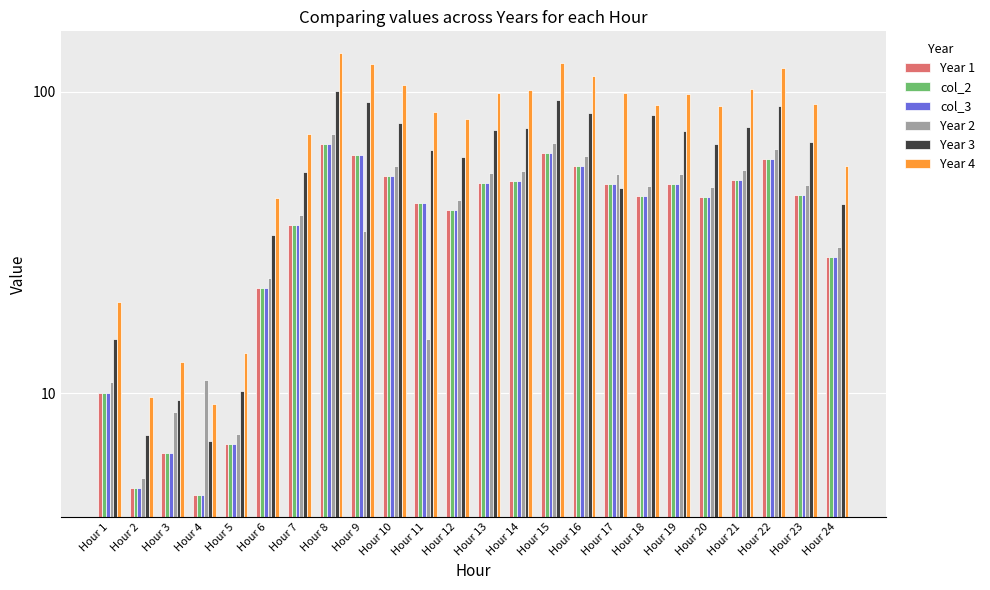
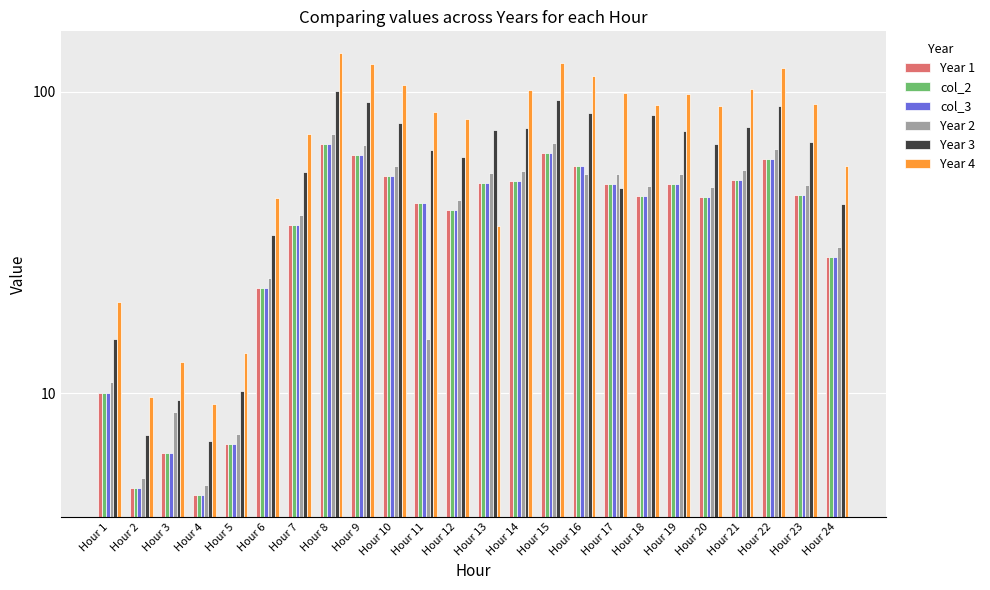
Year 2, Hour 4: 11.1 -> 5.0
Year 2, Hour 9: 35 -> 67
Year 4, Hour 13: 99 -> 36
Year 2, Hour 16: 61 -> 53
